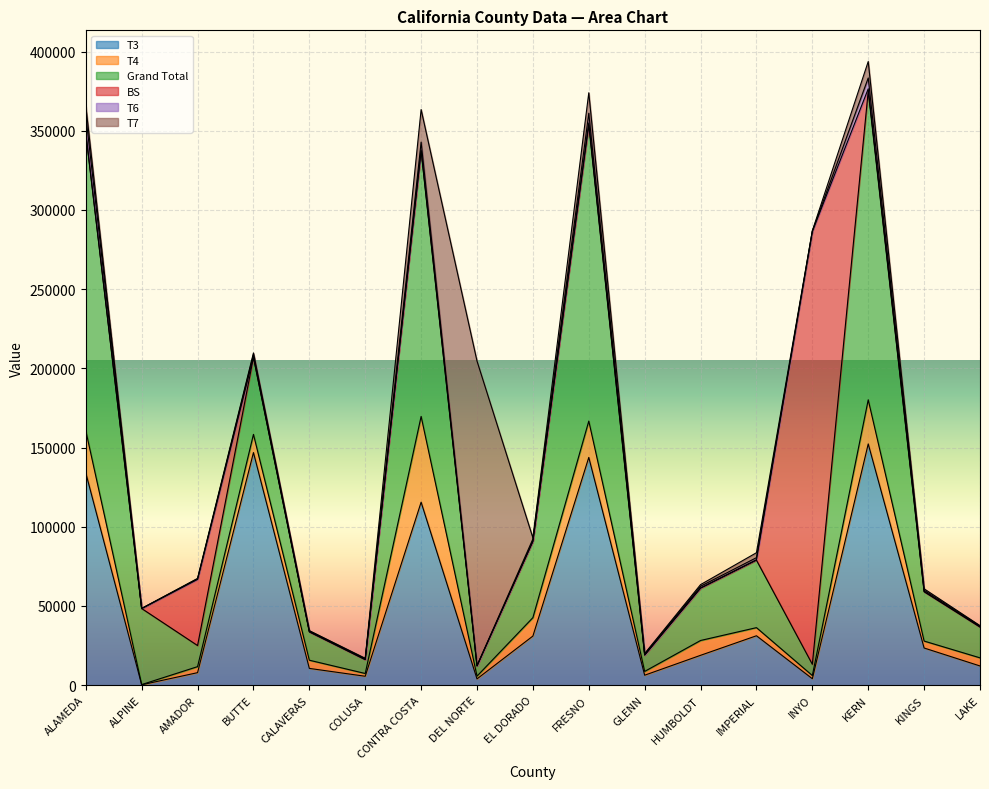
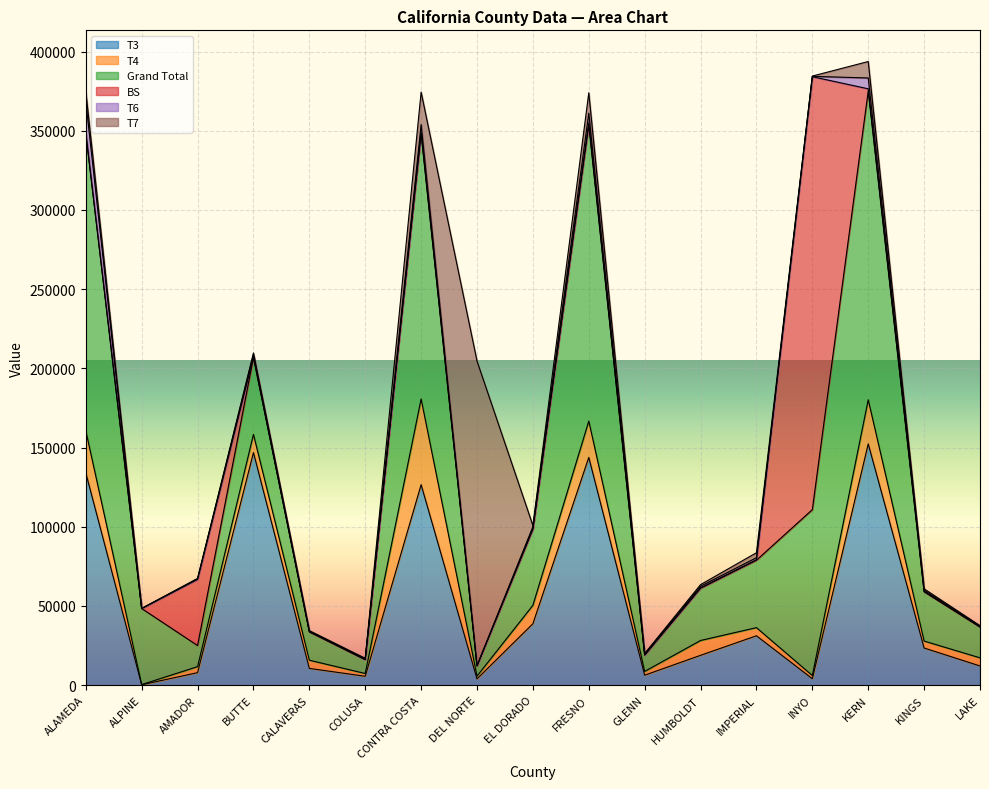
T6, ALAMEDA: 11000 -> 20000
T3, CONTRA COSTA: 116000 -> 127000
T3, EL DORADO: 31000 -> 39000
Grand Total, INYO: 7000 -> 105000
